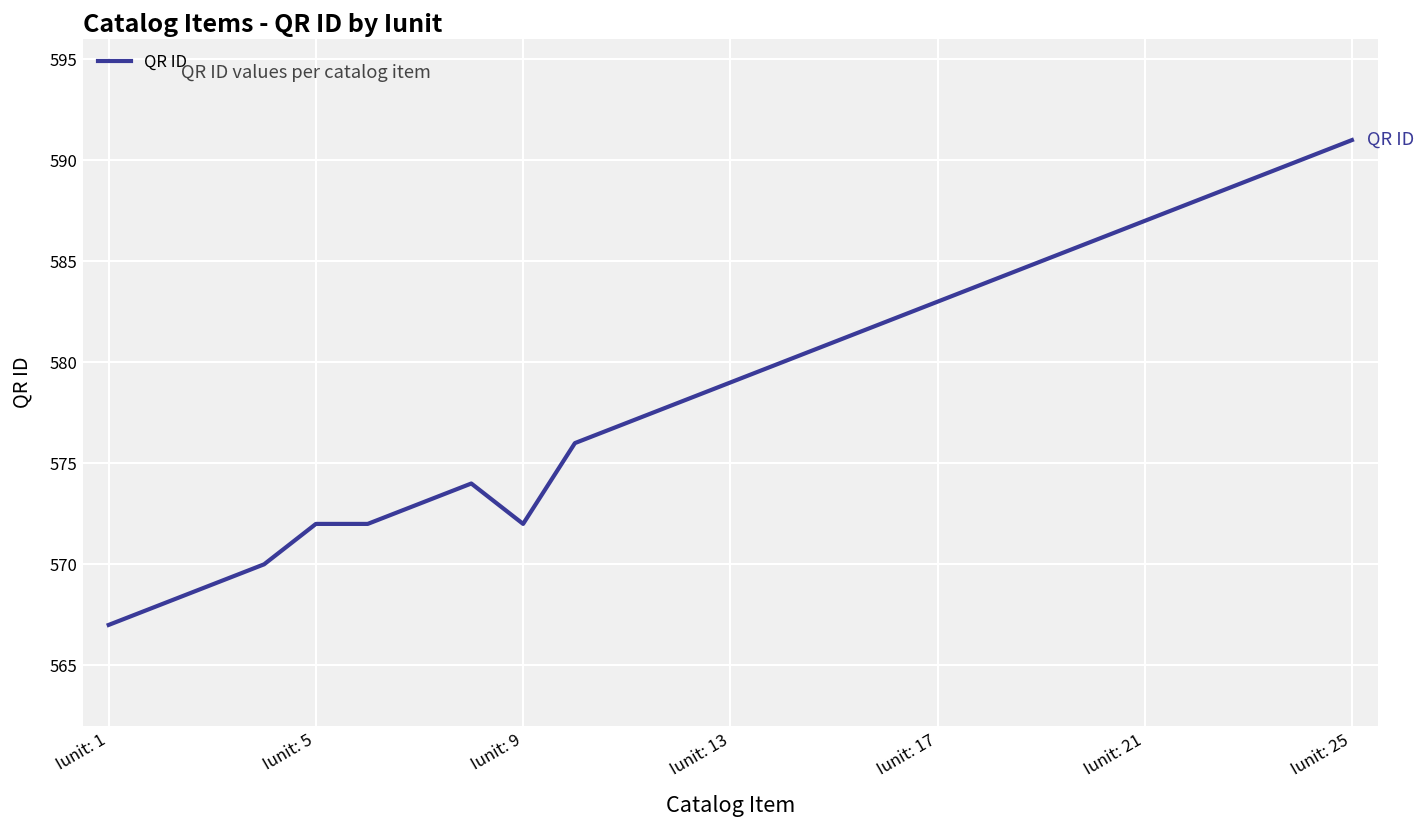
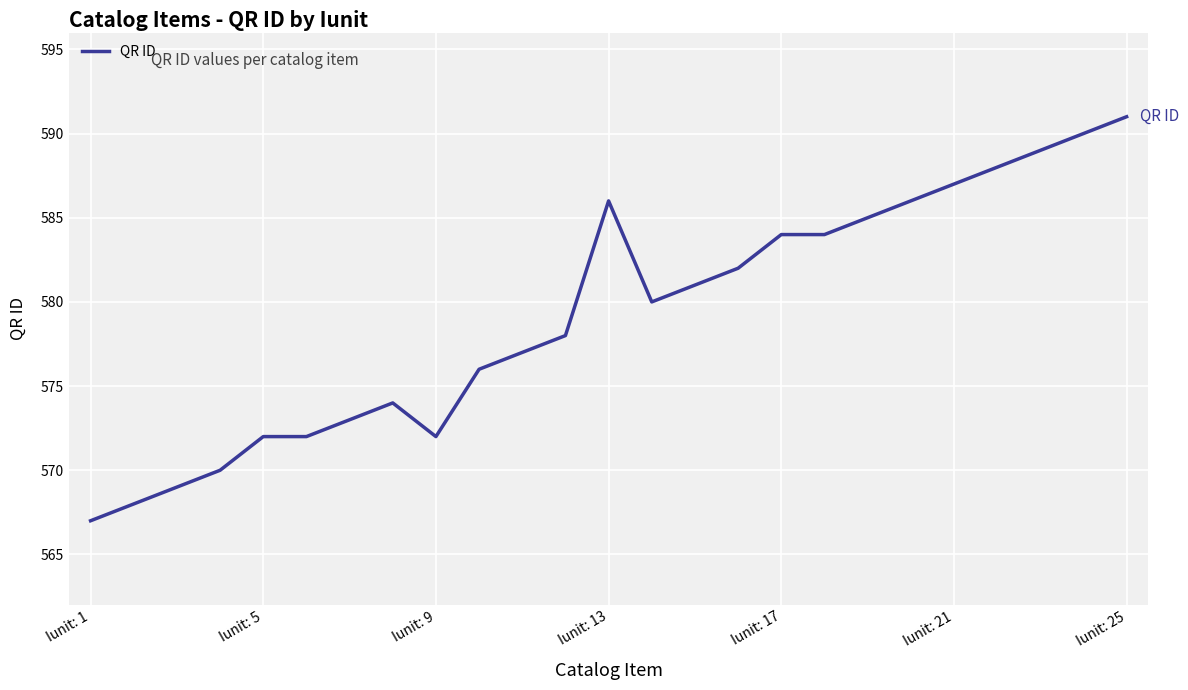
Iunit: 13: 579 -> 586
Iunit: 17: 583 -> 584
